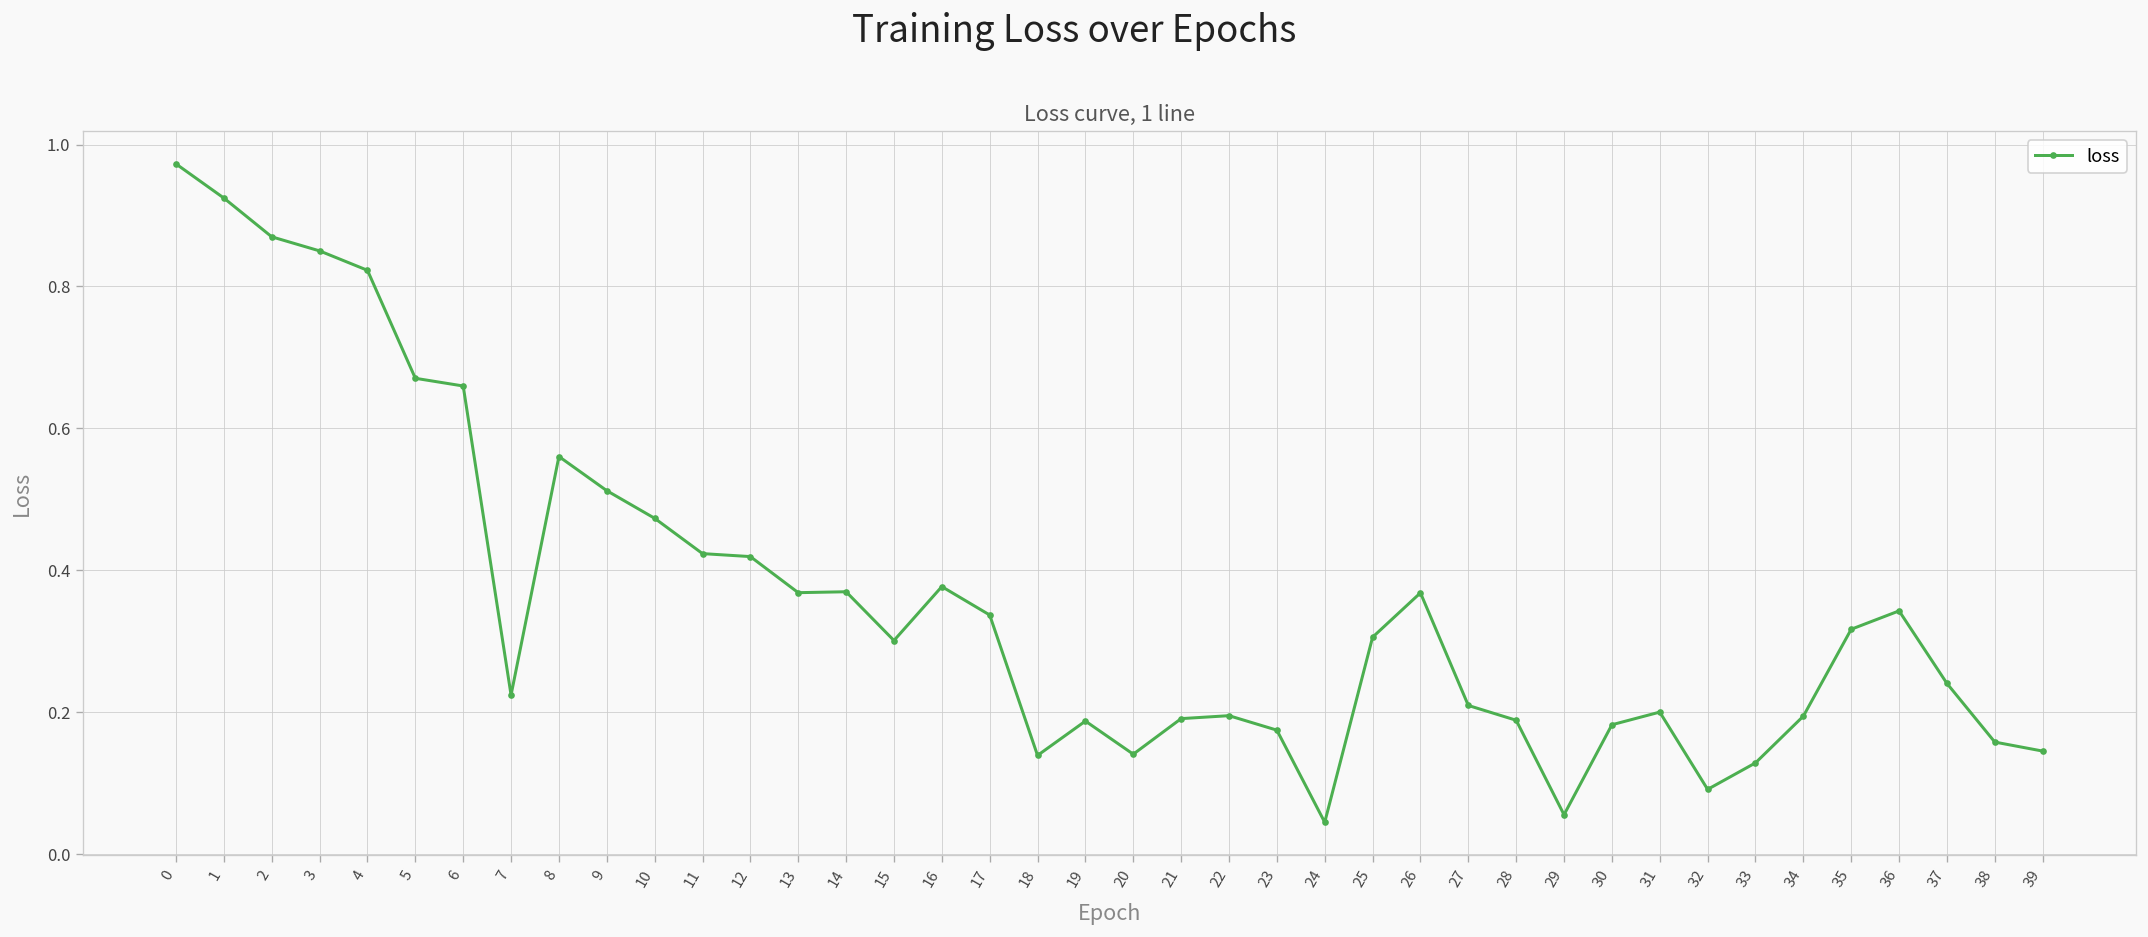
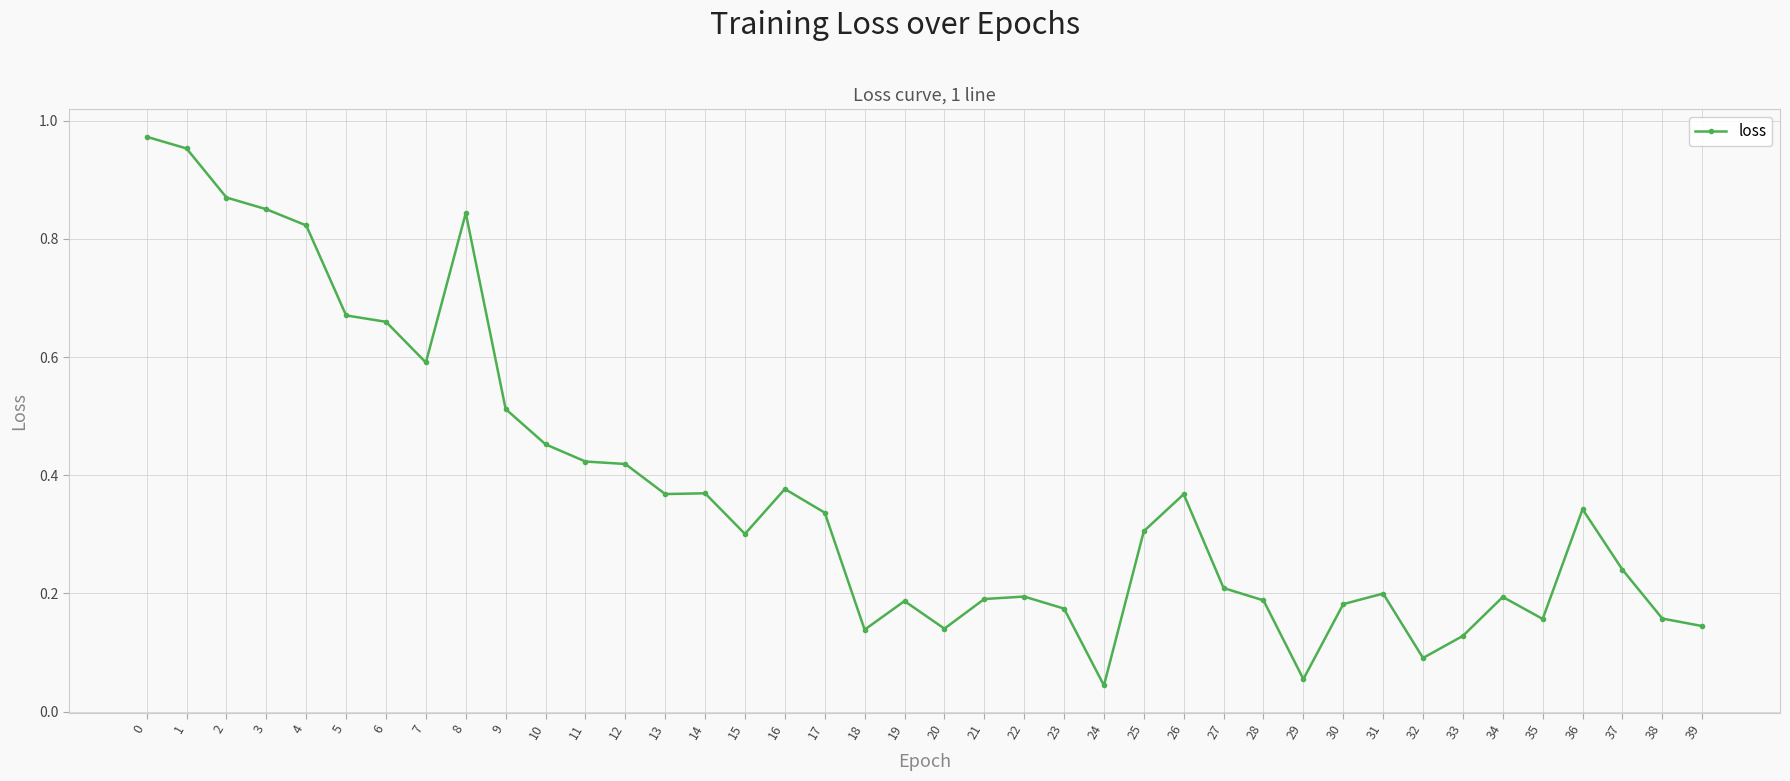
1: 0.92 -> 0.95
7: 0.22 -> 0.59
8: 0.56 -> 0.84
10: 0.47 -> 0.45
35: 0.32 -> 0.16
